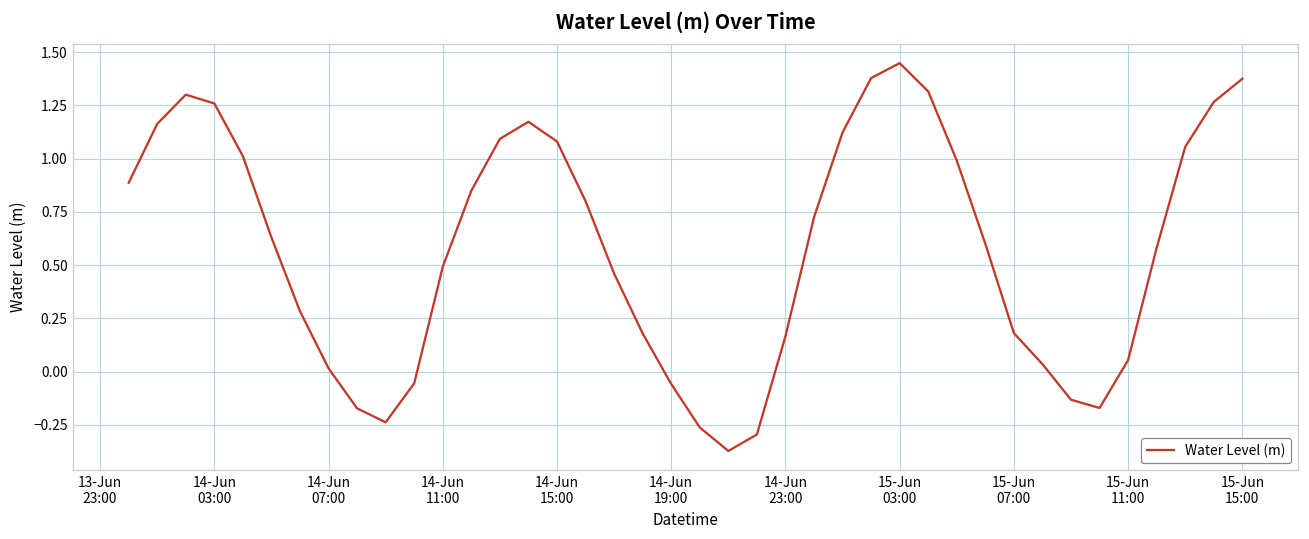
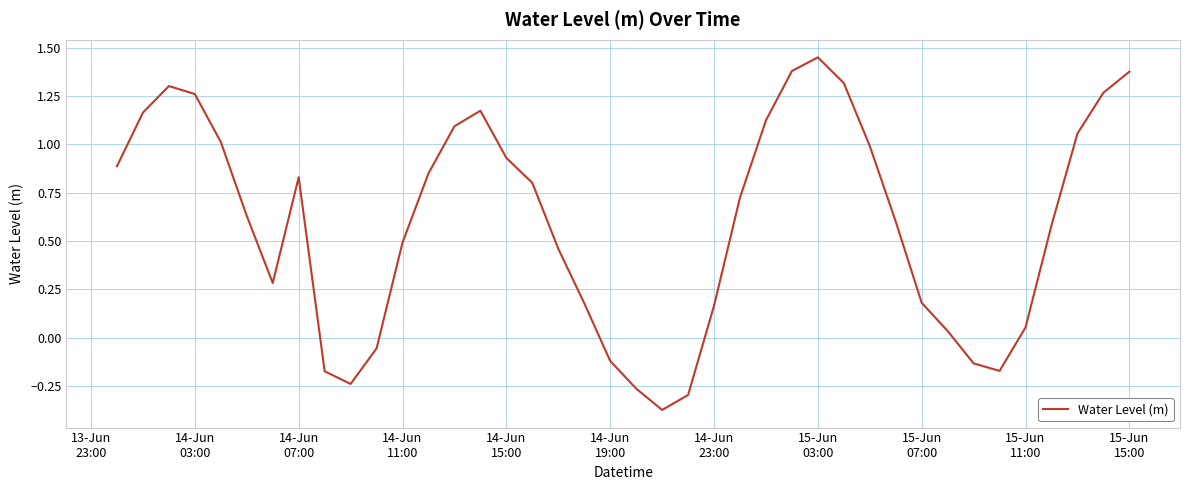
14-Jun 07:00: 0.02 -> 0.83
14-Jun 15:00: 1.08 -> 0.93
14-Jun 19:00: -0.06 -> -0.12
